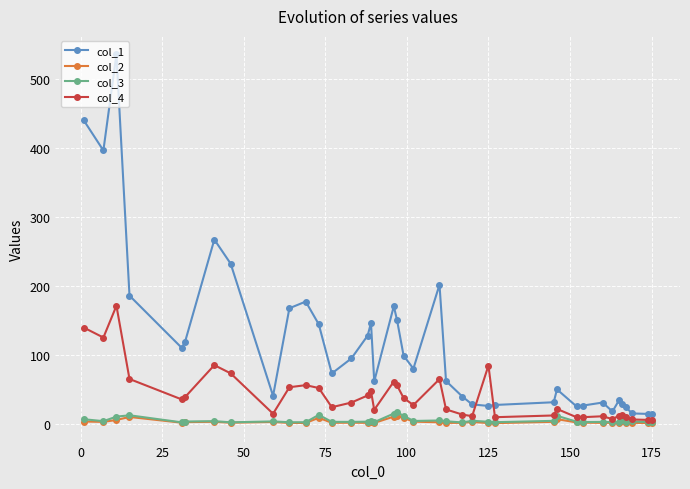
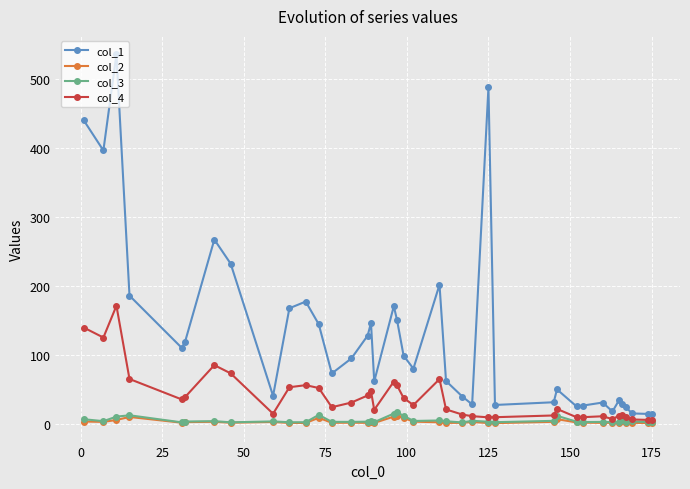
col_1, 125: 30 -> 490
col_4, 125: 80 -> 10
